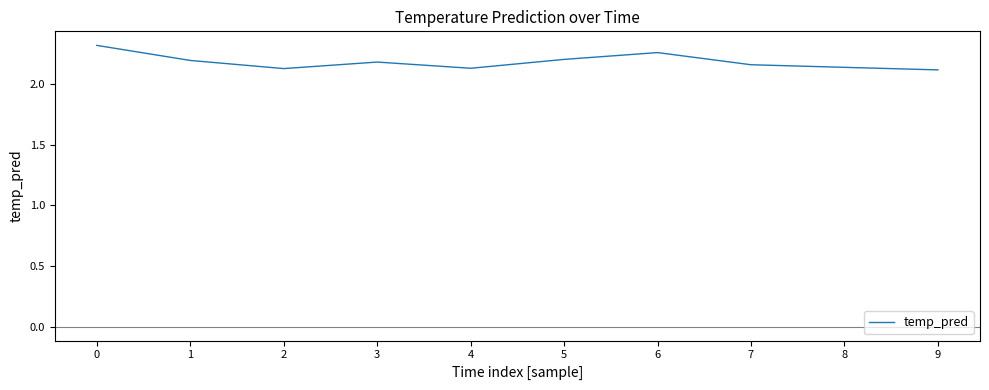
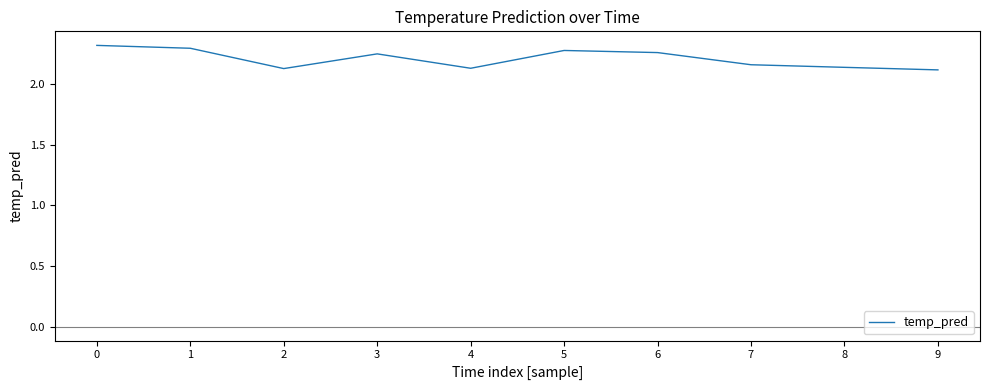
1: 2.19 -> 2.29
3: 2.18 -> 2.25
5: 2.20 -> 2.28
